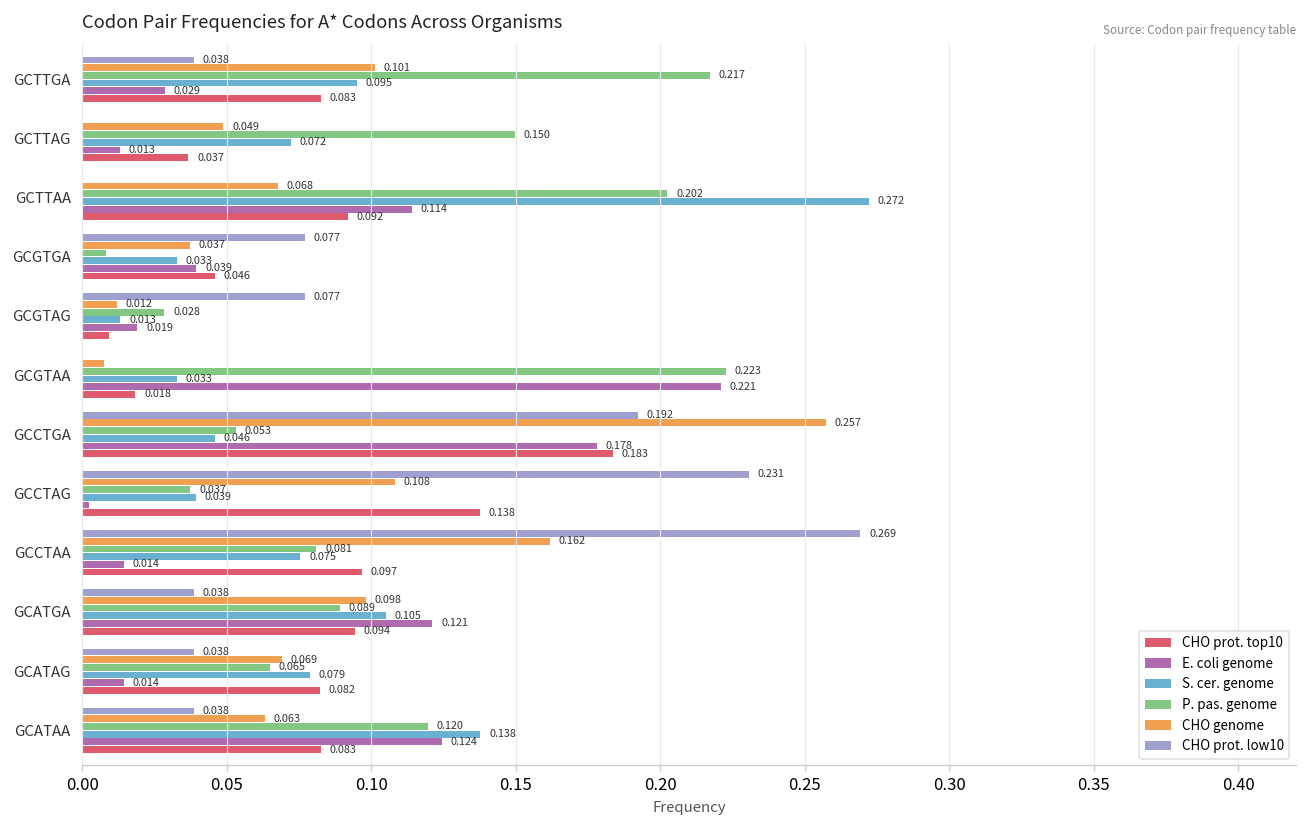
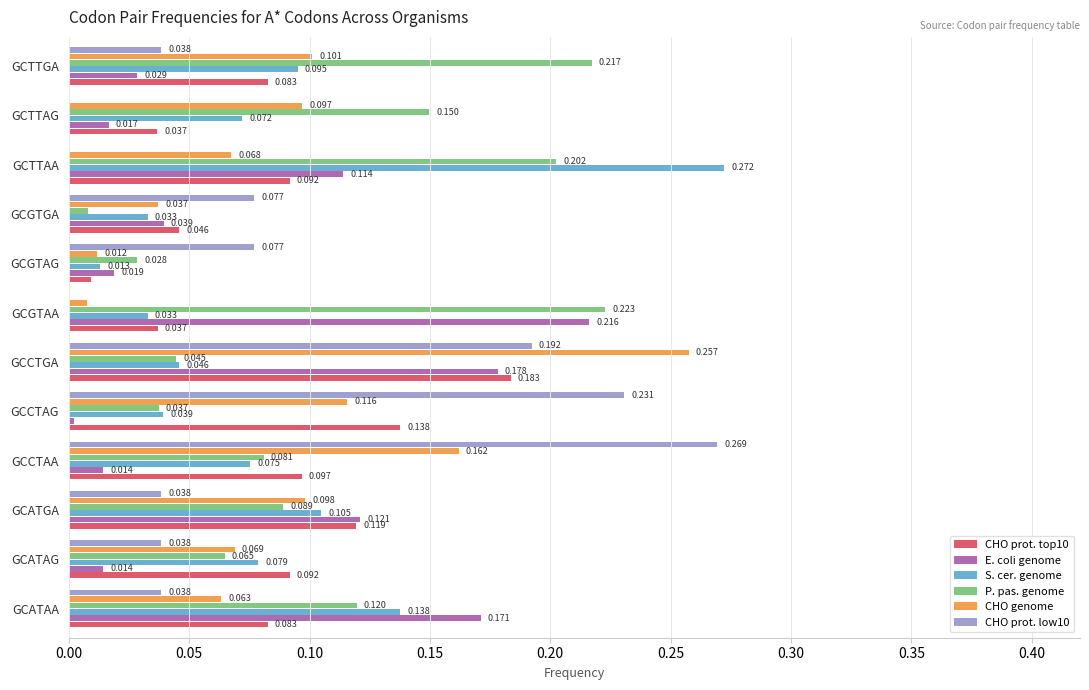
CHO genome, GCTTAG: 0.049 -> 0.097
E. coli genome, GCTTAG: 0.013 -> 0.017
E. coli genome, GCGTAA: 0.221 -> 0.216
CHO prot. top10, GCGTAA: 0.018 -> 0.037
P. pas. genome, GCCTGA: 0.053 -> 0.045
CHO genome, GCCTAG: 0.108 -> 0.116
CHO prot. top10, GCATGA: 0.094 -> 0.119
CHO prot. top10, GCATAG: 0.082 -> 0.092
E. coli genome, GCATAA: 0.124 -> 0.171
